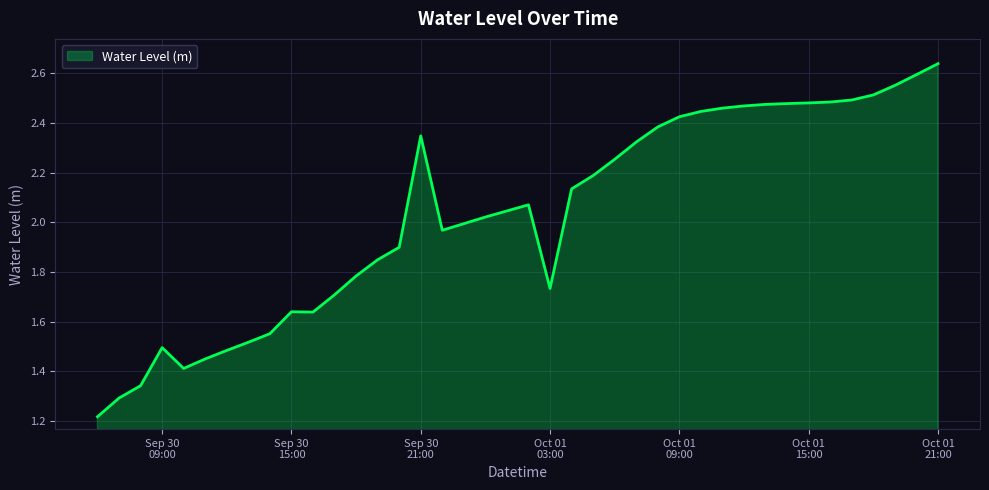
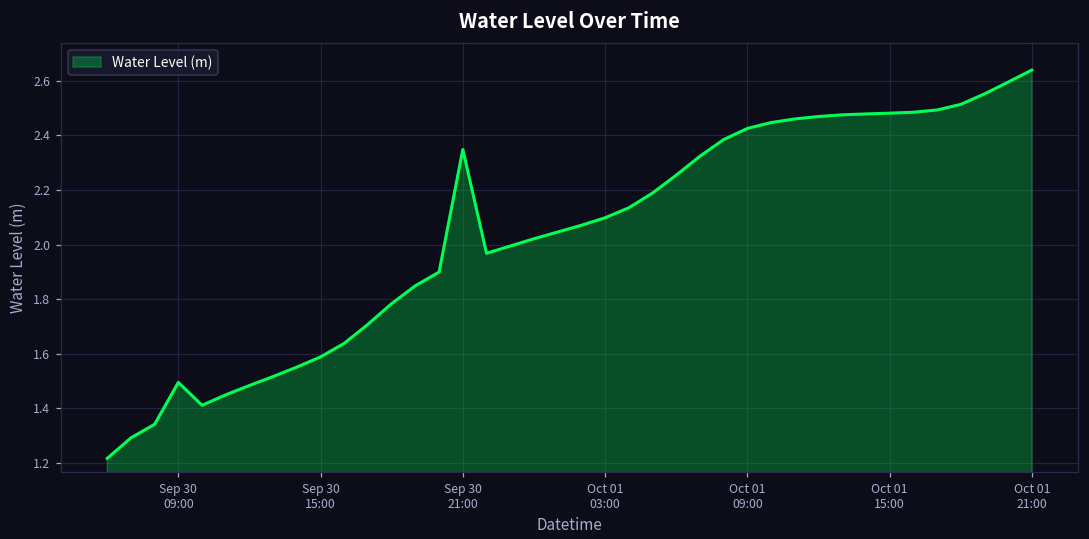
Sep 30 15:00: 1.64 -> 1.59
Oct 01 03:00: 1.73 -> 2.10
